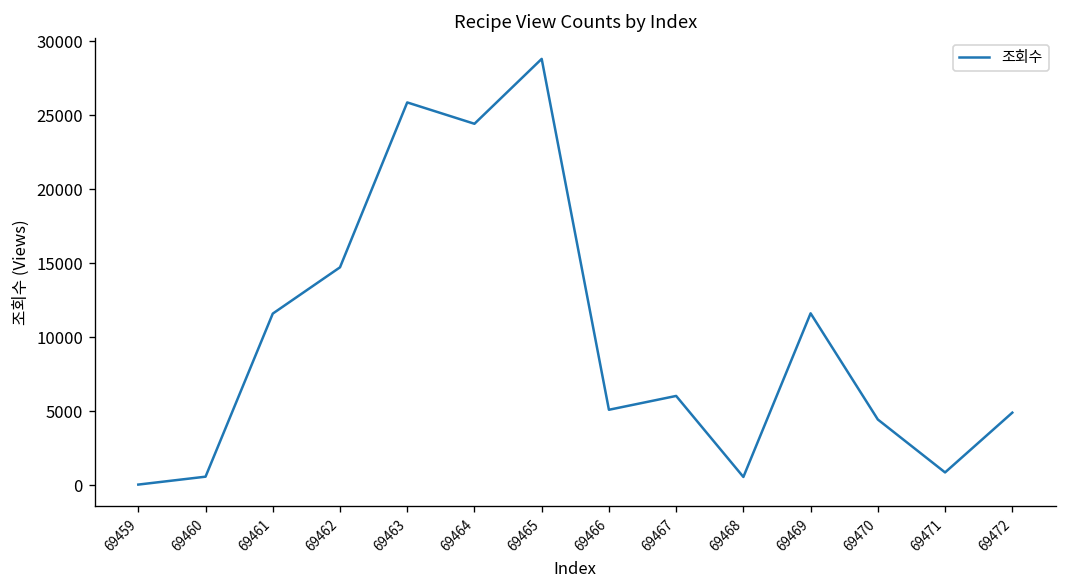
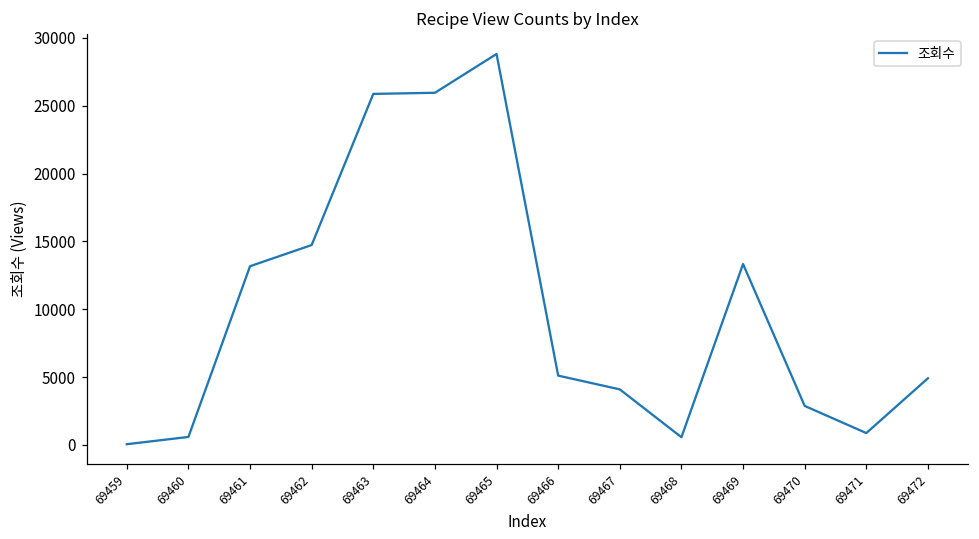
69461: 11600 -> 13200
69464: 24400 -> 26000
69467: 6000 -> 4100
69469: 11600 -> 13300
69470: 4400 -> 2900
